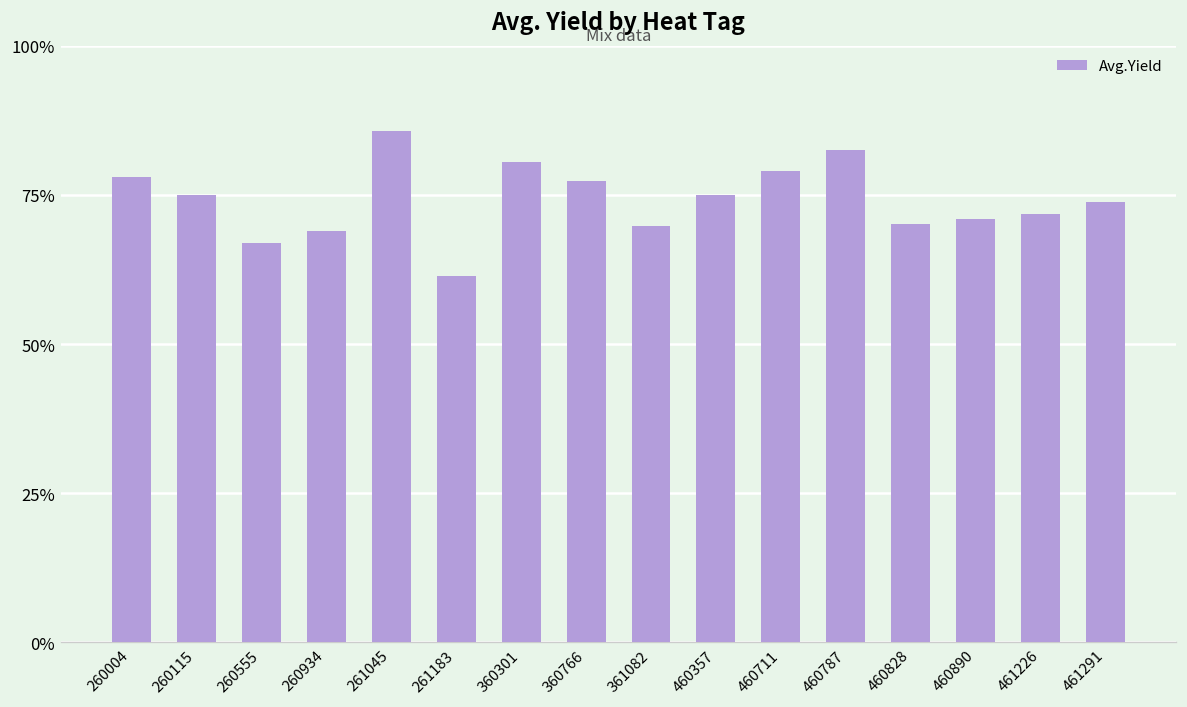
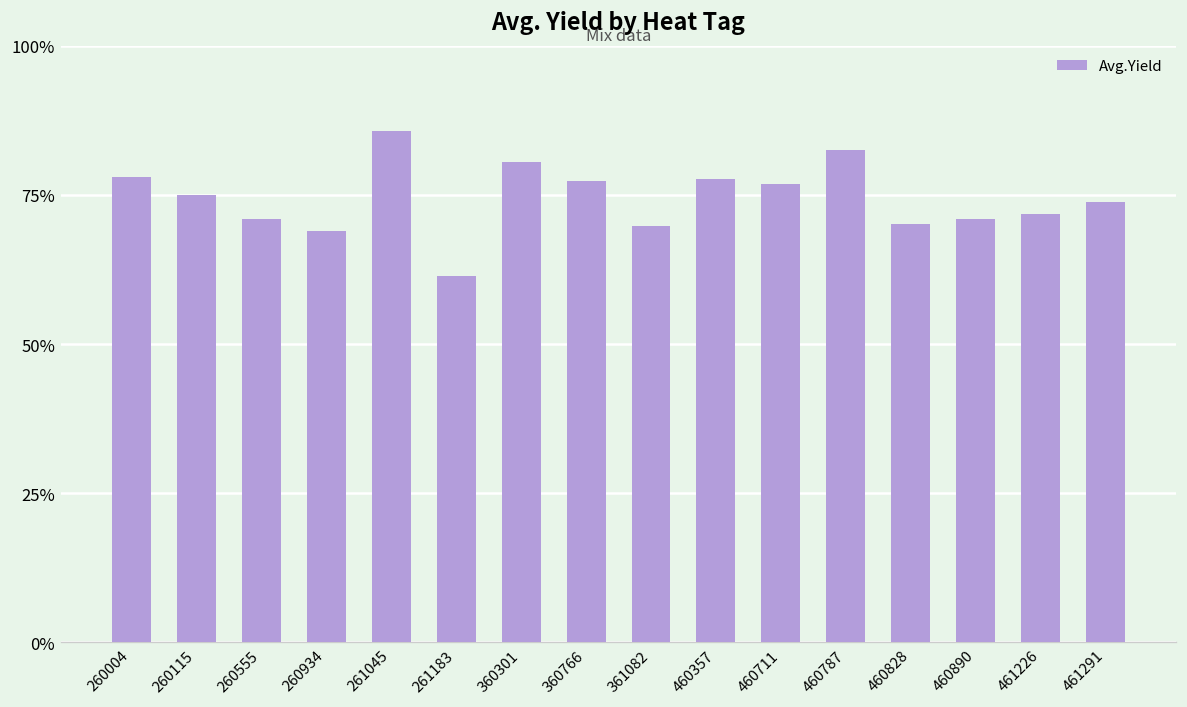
260555: 67% -> 71%
460357: 75% -> 78%
460711: 79% -> 77%
